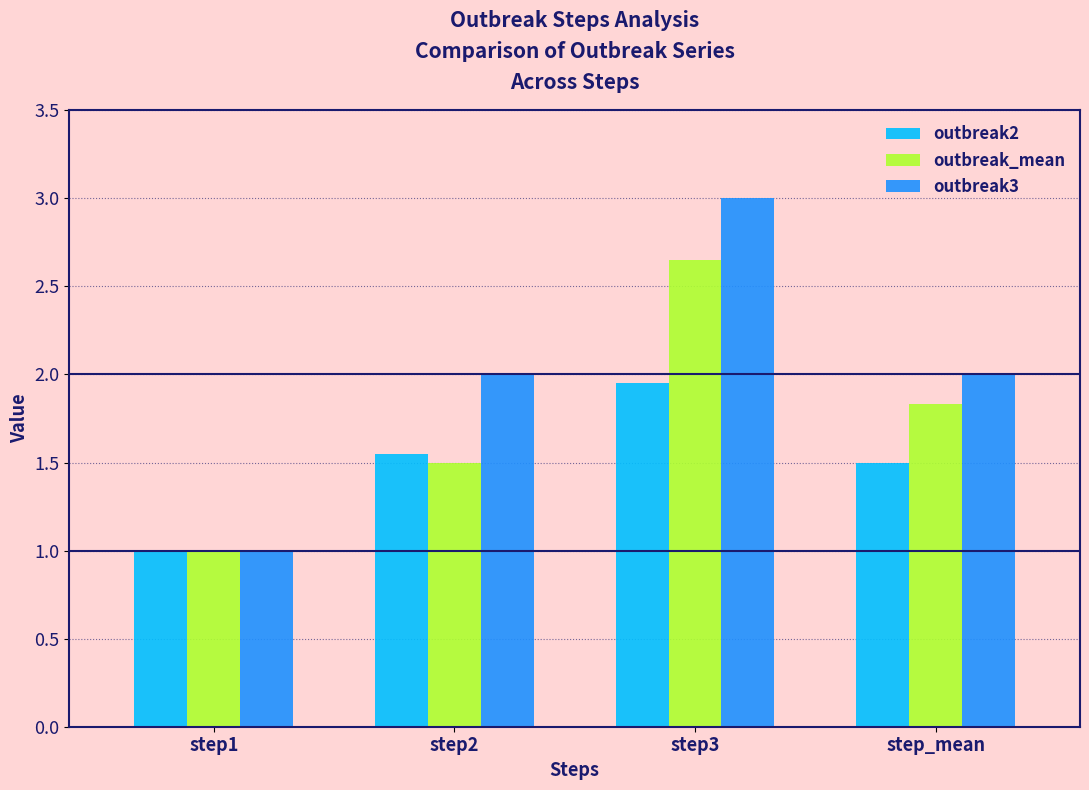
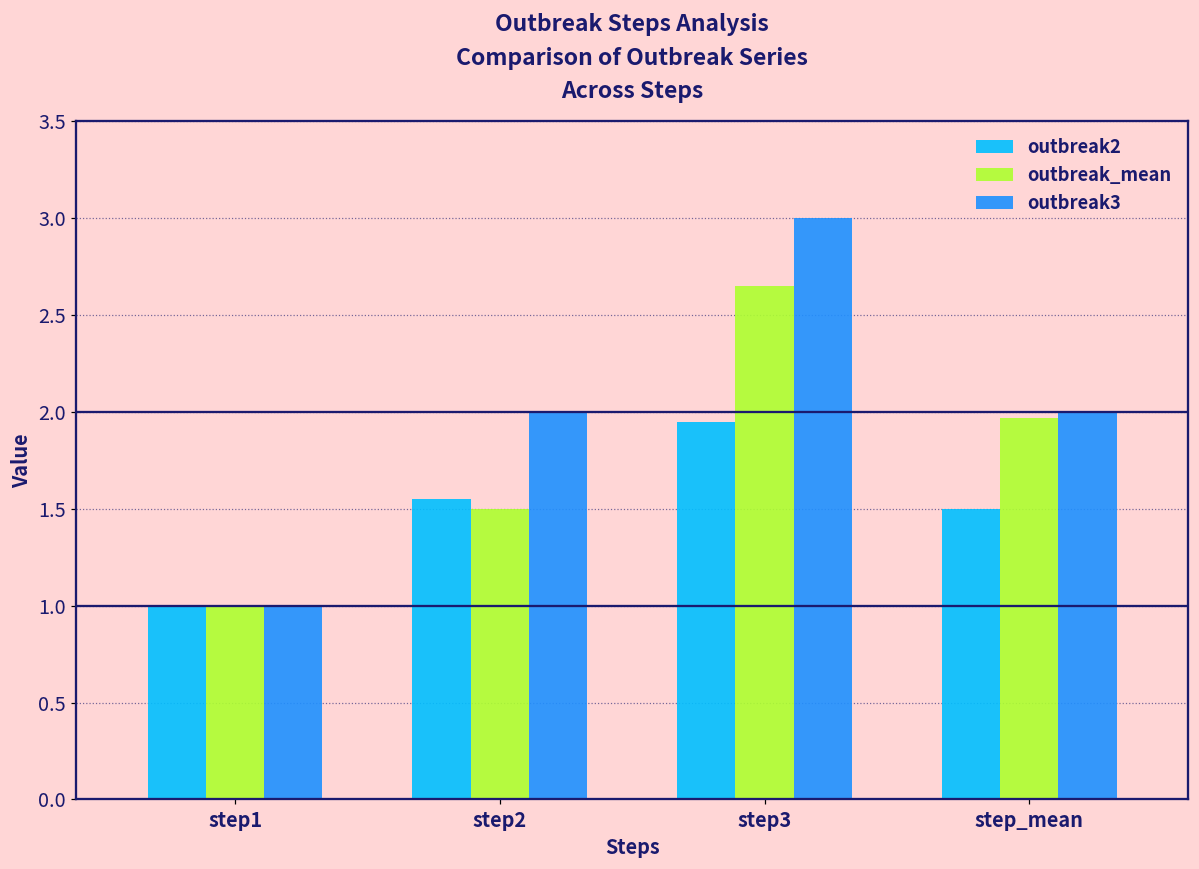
outbreak_mean, step_mean: 1.83 -> 1.97
